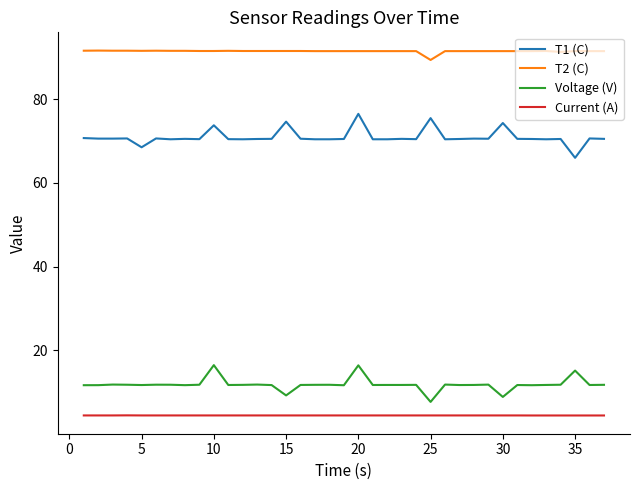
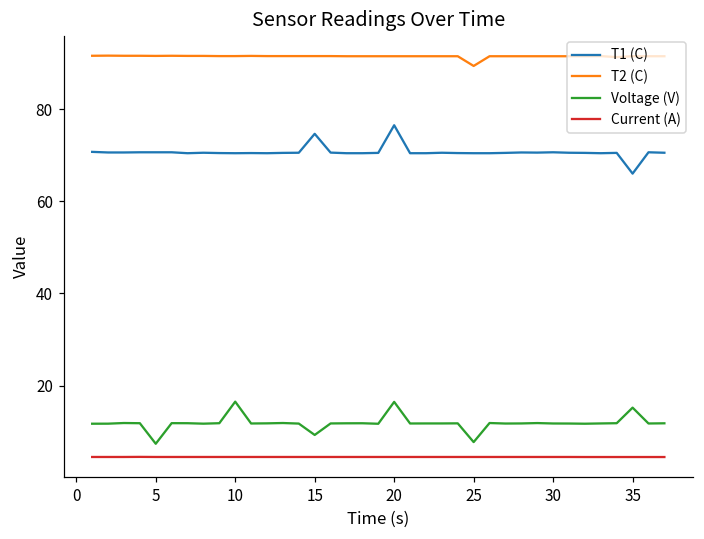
T1 (C), 5: 69 -> 71
Voltage (V), 5: 12 -> 7
T1 (C), 10: 74 -> 70
T1 (C), 25: 75 -> 70
T1 (C), 30: 74 -> 71
Voltage (V), 30: 9 -> 12
